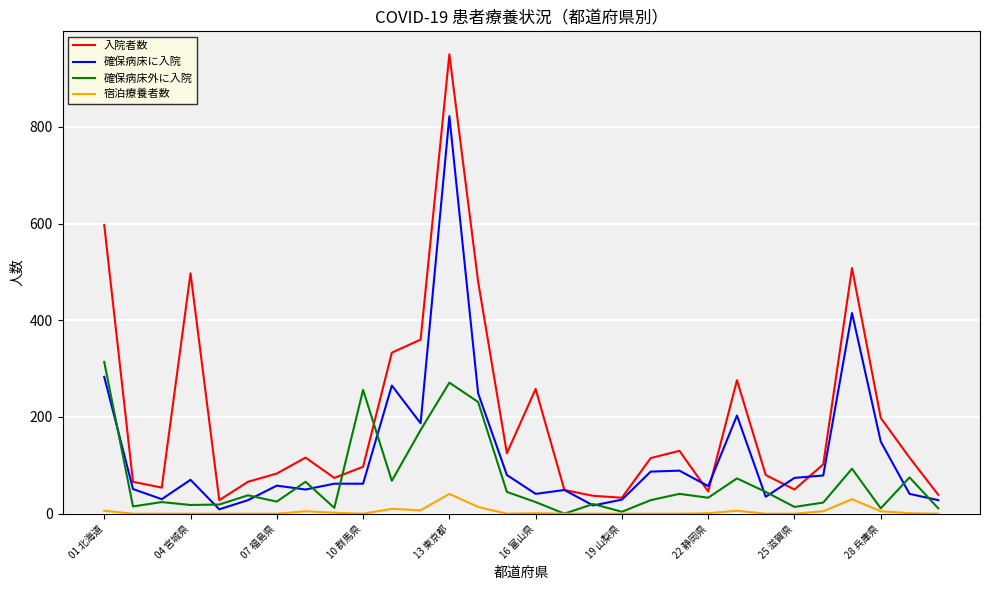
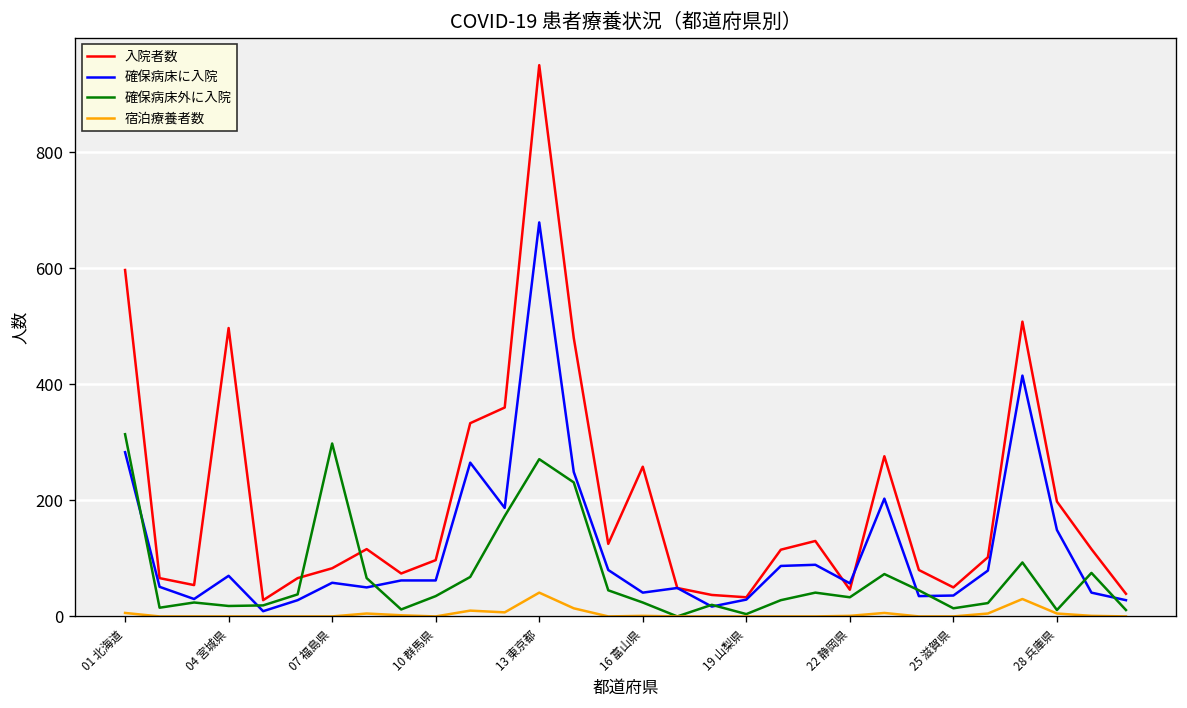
確保病床外に入院, 07 福島県: 30 -> 300
確保病床外に入院, 10 群馬県: 260 -> 40
確保病床に入院, 13 東京都: 820 -> 680
確保病床に入院, 25 滋賀県: 70 -> 40
